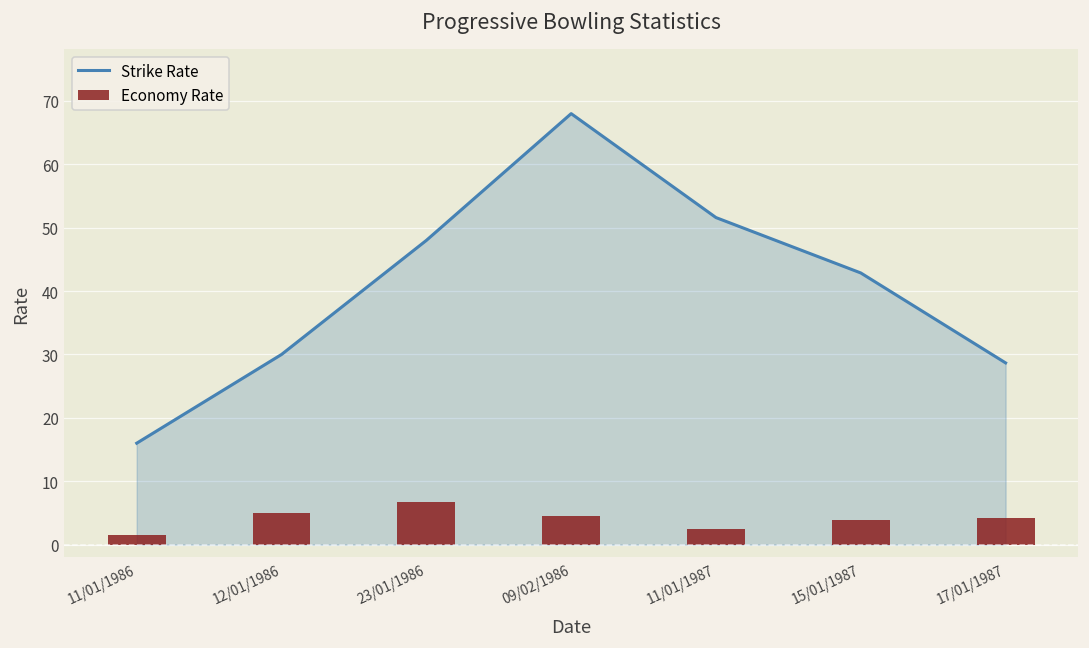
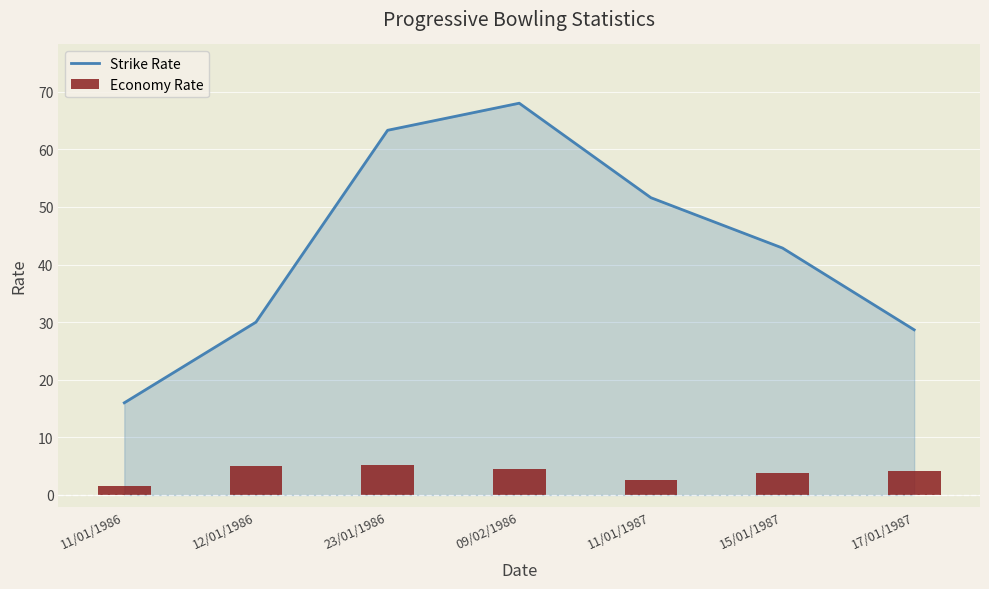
Strike Rate, 23/01/1986: 48 -> 63
Economy Rate, 23/01/1986: 7 -> 5
